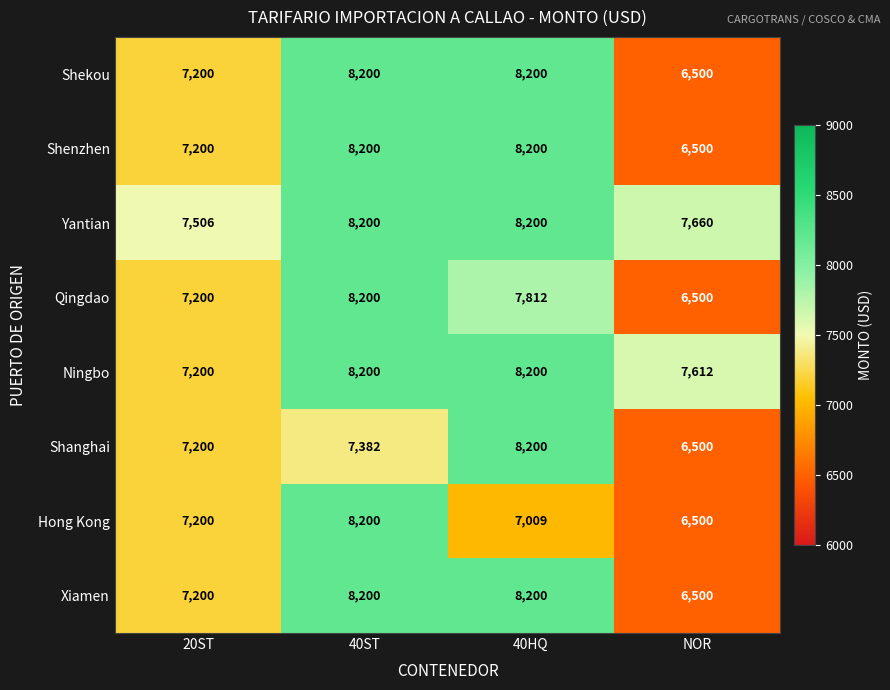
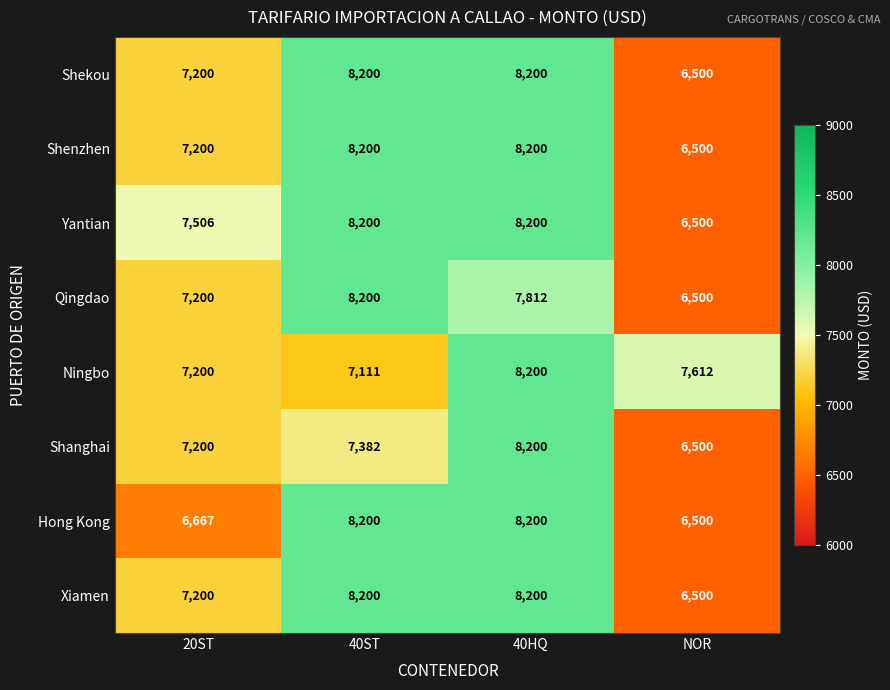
Yantian, NOR: 7,660 -> 6,500
Ningbo, 40ST: 8,200 -> 7,111
Hong Kong, 20ST: 7,200 -> 6,667
Hong Kong, 40HQ: 7,009 -> 8,200
